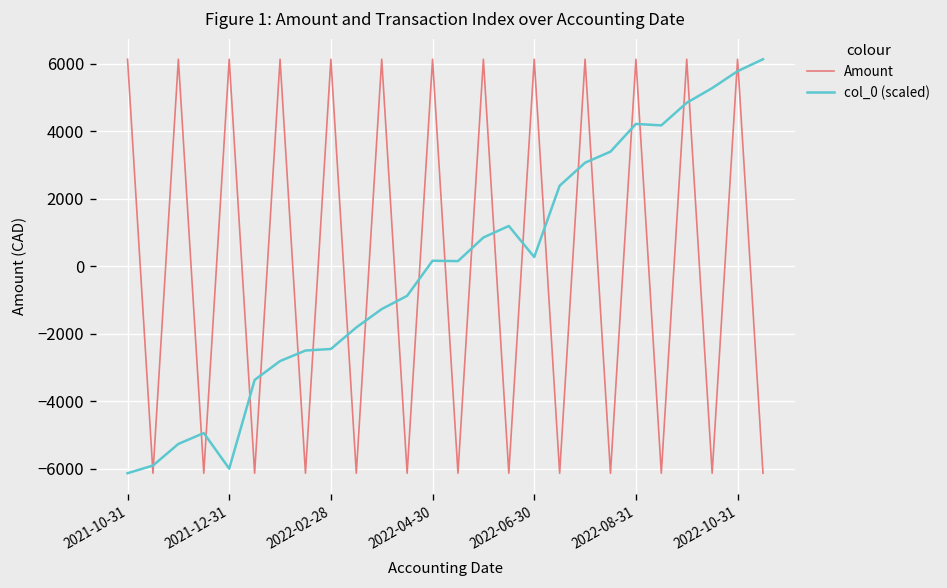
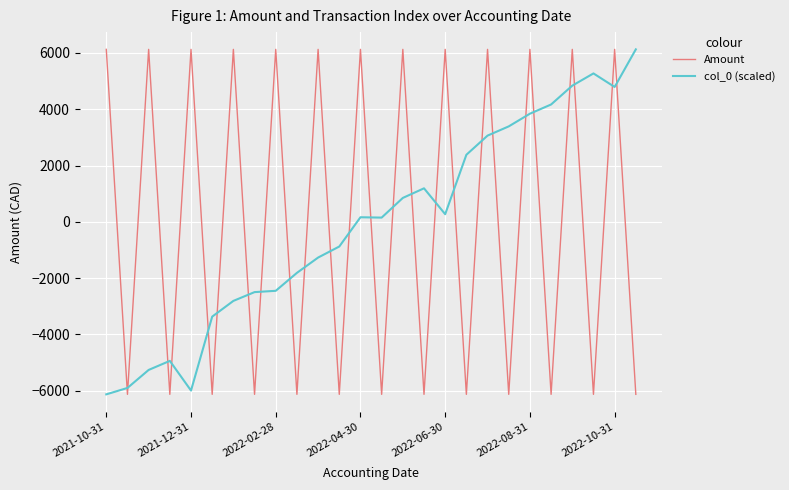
col_0 (scaled), 2022-08-31: 4200 -> 3800
col_0 (scaled), 2022-10-31: 5800 -> 4800
